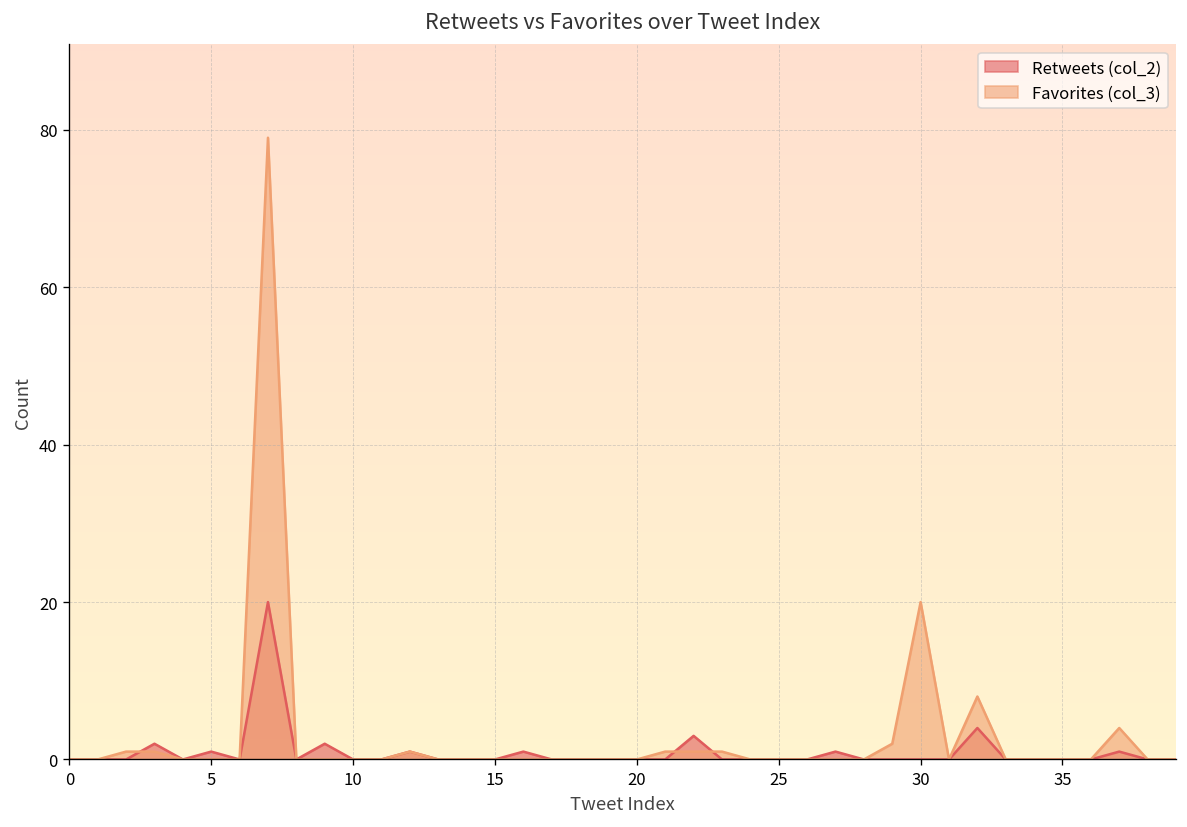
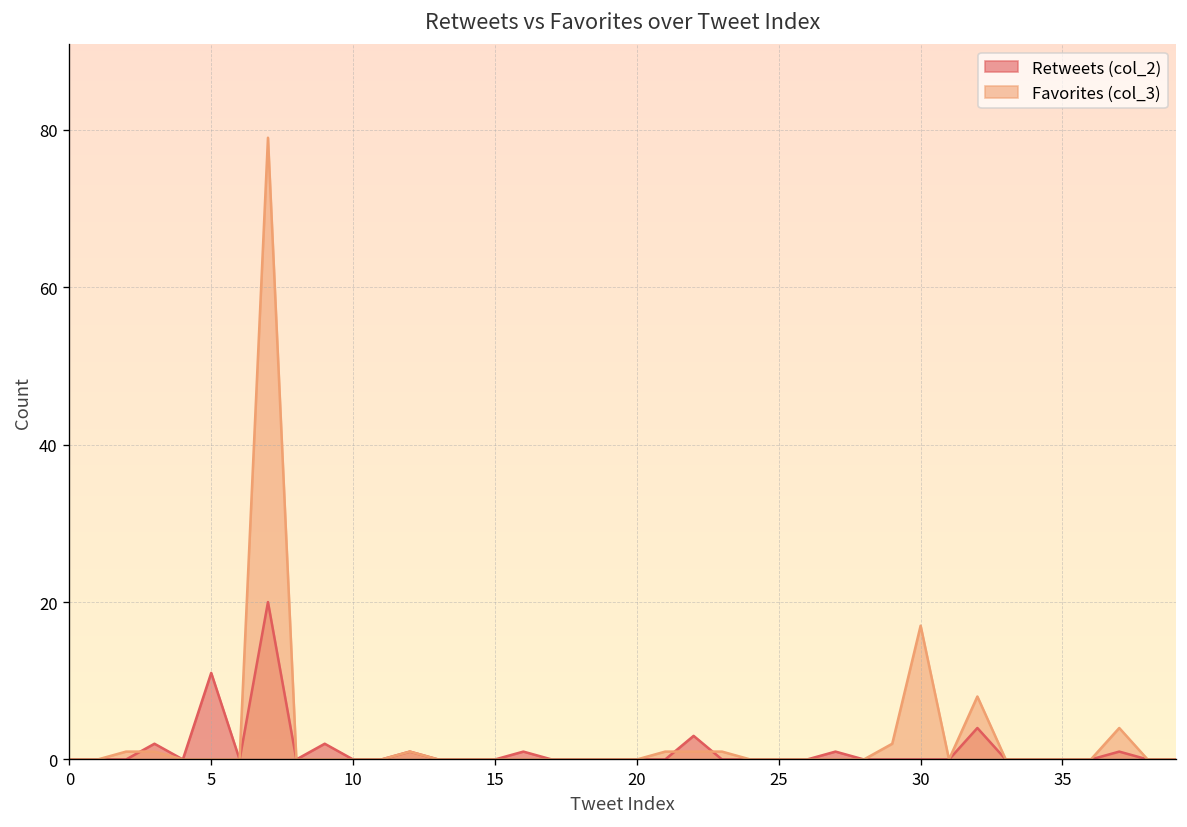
Retweets (col_2), 5: 1 -> 11
Favorites (col_3), 30: 20 -> 17
